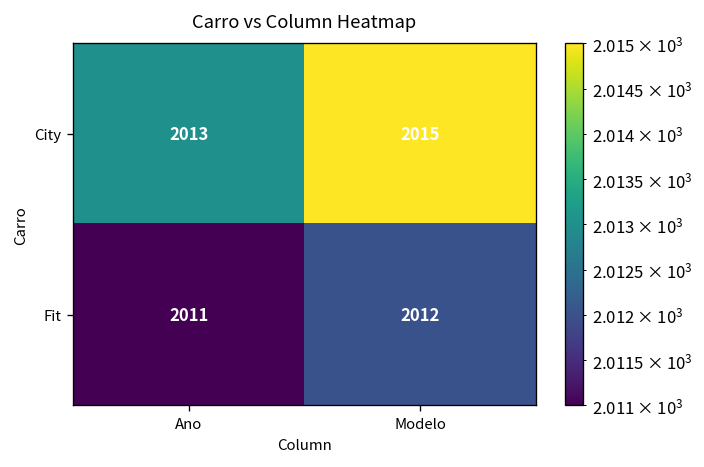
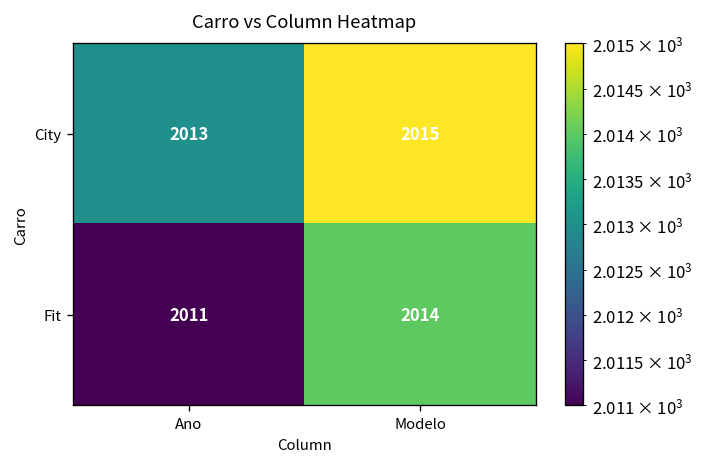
Fit, Modelo: 2012 -> 2014
